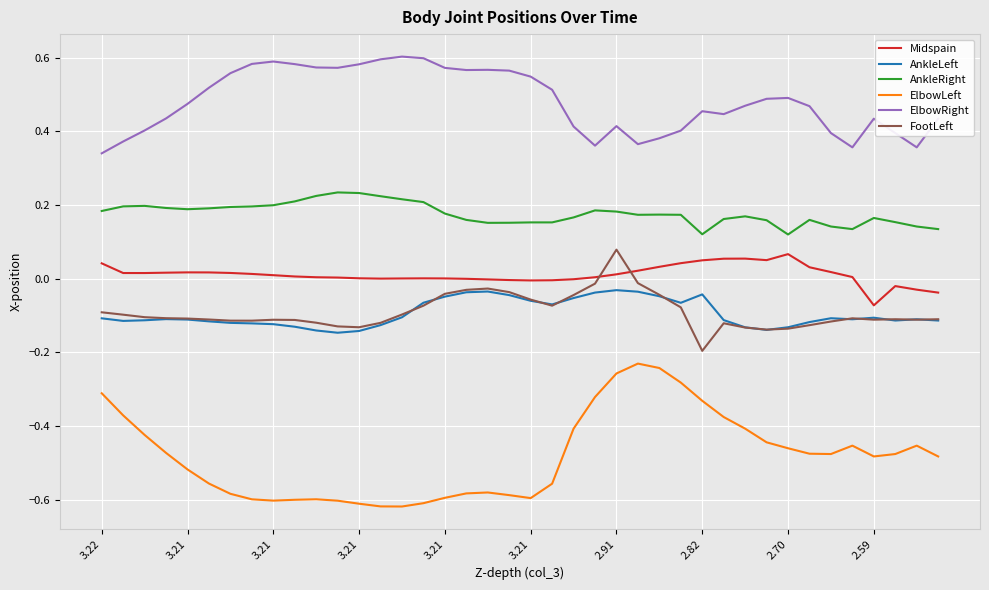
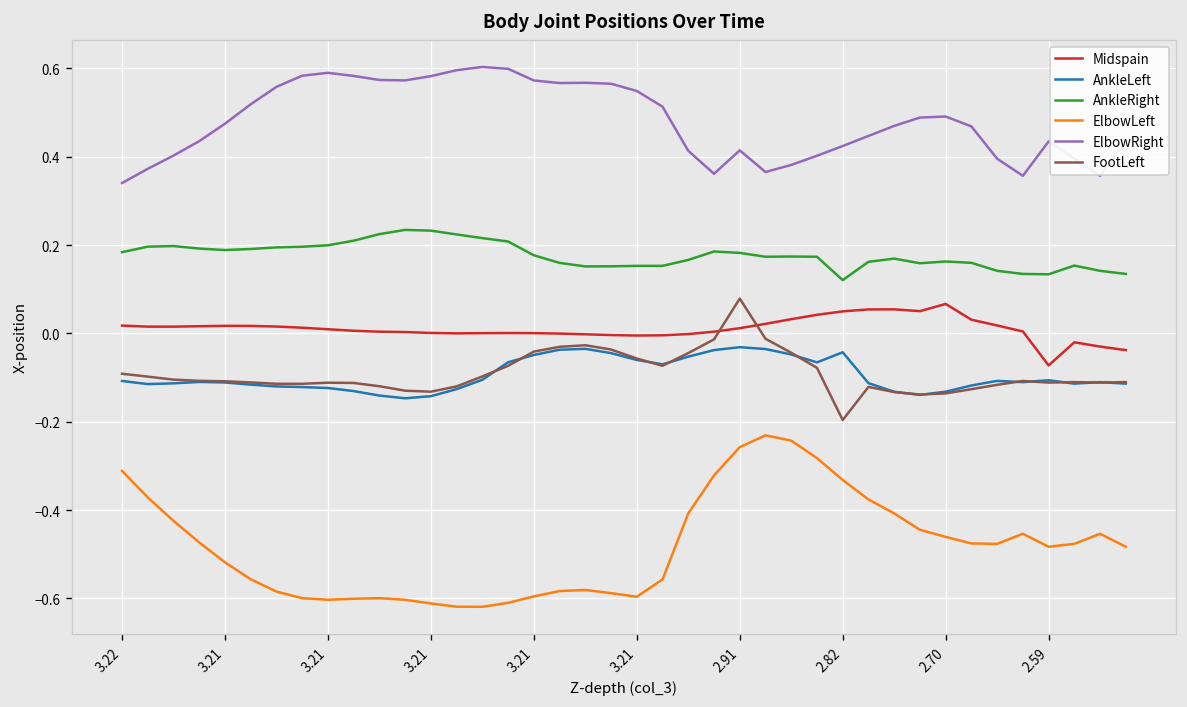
Midspain, 3.22: 0.04 -> 0.02
ElbowRight, 2.82: 0.45 -> 0.42
AnkleRight, 2.70: 0.12 -> 0.16
AnkleRight, 2.59: 0.16 -> 0.13
